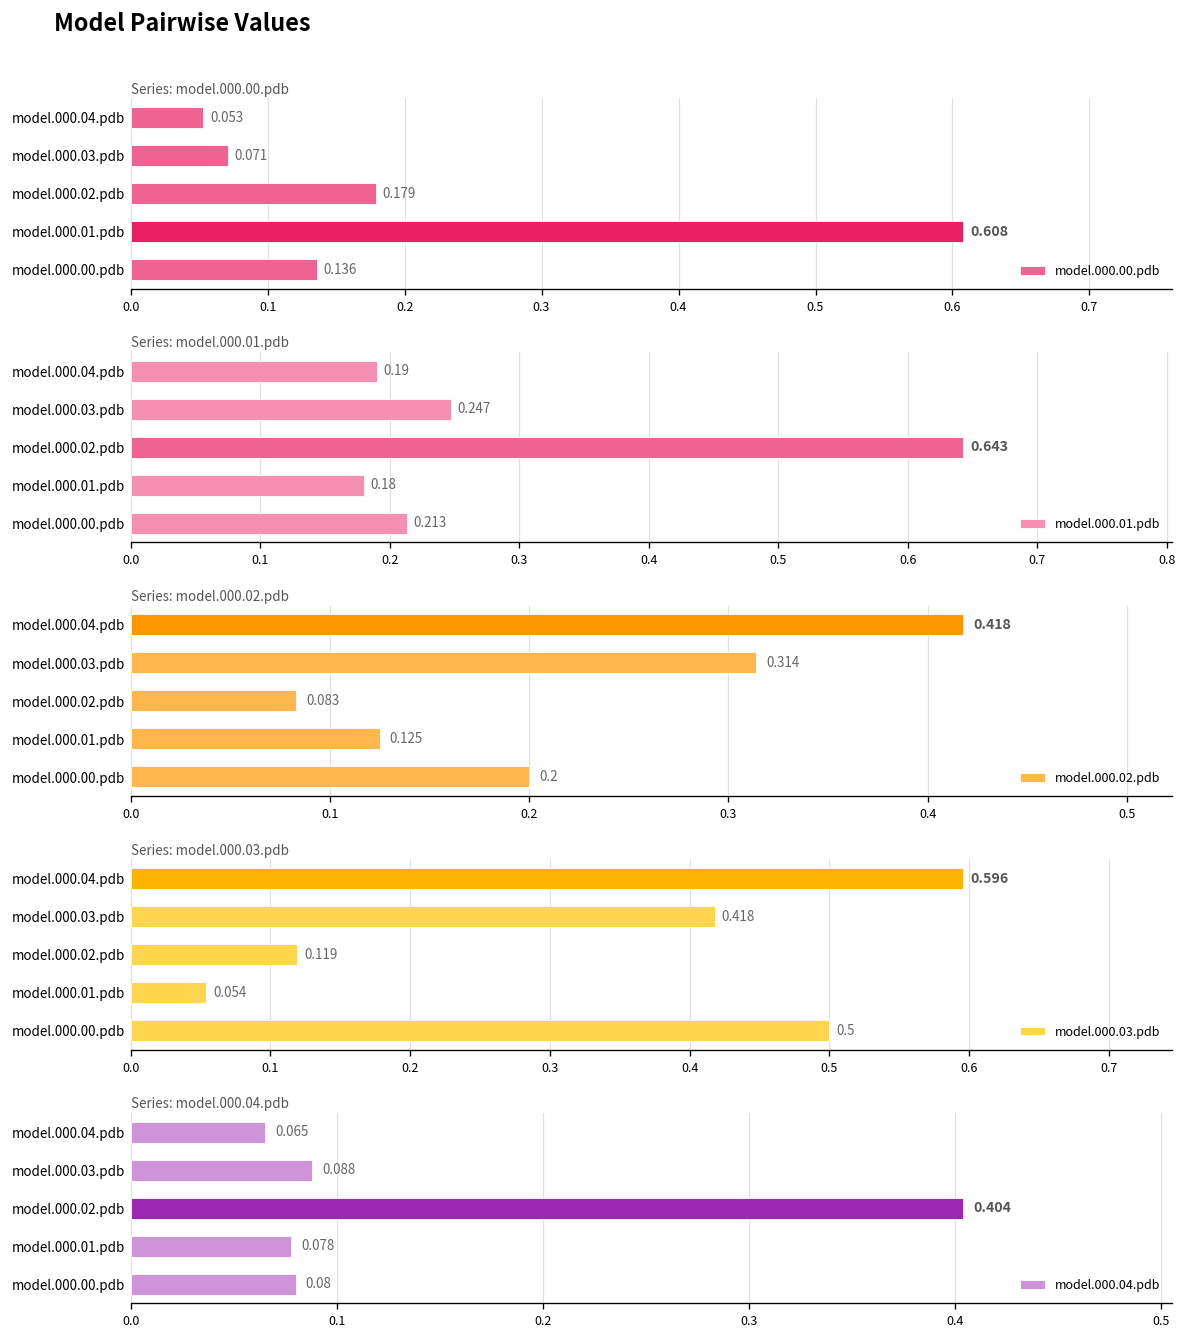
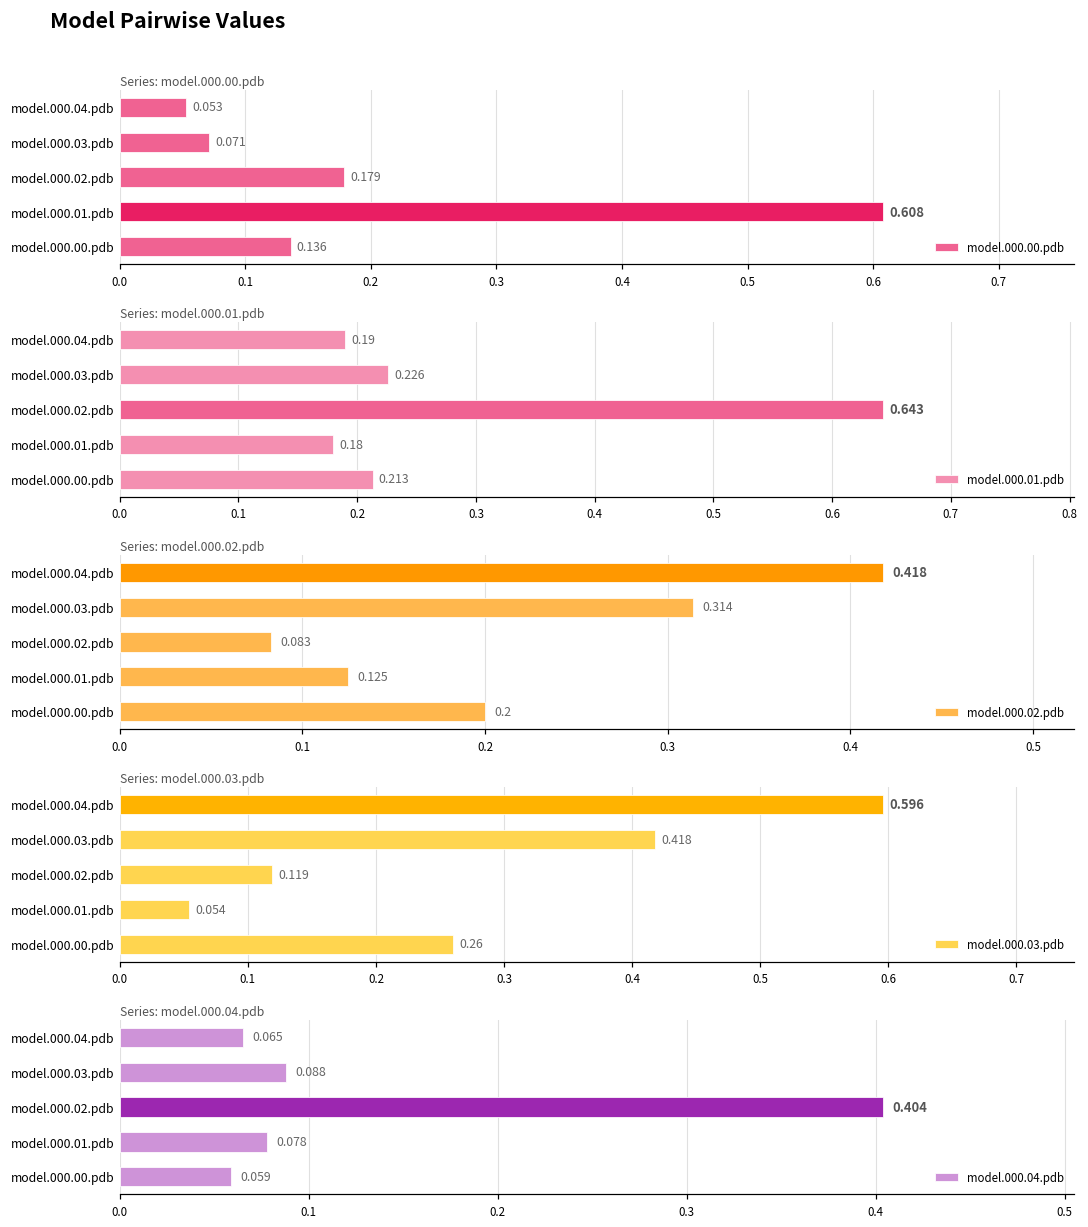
Series: model.000.01.pdb, model.000.03.pdb: 0.247 -> 0.226
Series: model.000.03.pdb, model.000.00.pdb: 0.5 -> 0.26
Series: model.000.04.pdb, model.000.00.pdb: 0.08 -> 0.059
